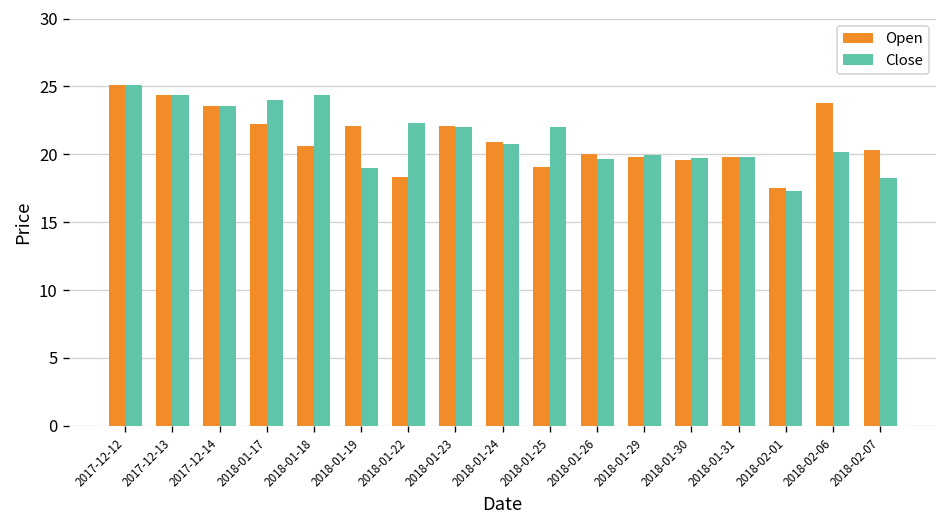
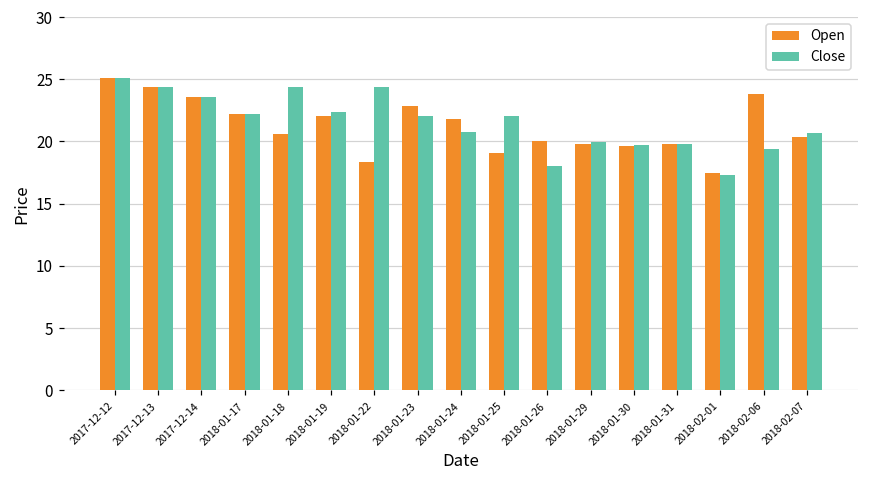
Close, 2018-01-17: 24.0 -> 22.2
Close, 2018-01-19: 19.0 -> 22.3
Close, 2018-01-22: 22.3 -> 24.4
Open, 2018-01-23: 22.1 -> 22.8
Open, 2018-01-24: 20.9 -> 21.8
Close, 2018-01-26: 19.7 -> 18.0
Close, 2018-02-06: 20.2 -> 19.4
Close, 2018-02-07: 18.2 -> 20.7
